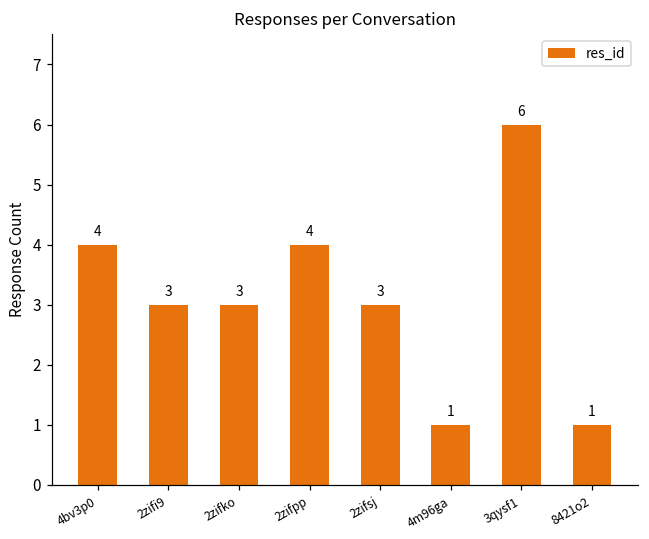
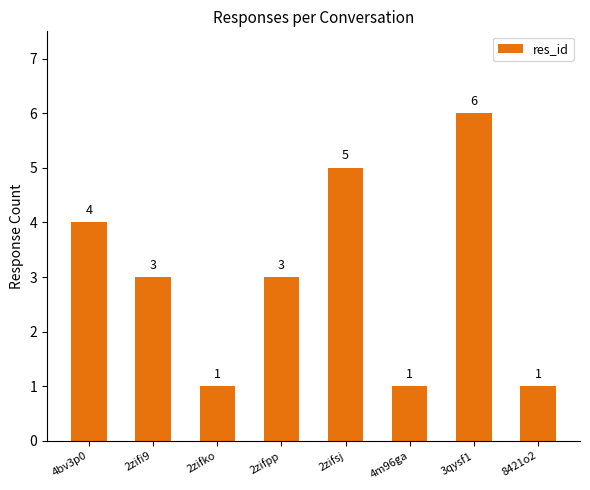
2zifko: 3 -> 1
2zifpp: 4 -> 3
2zifsj: 3 -> 5
